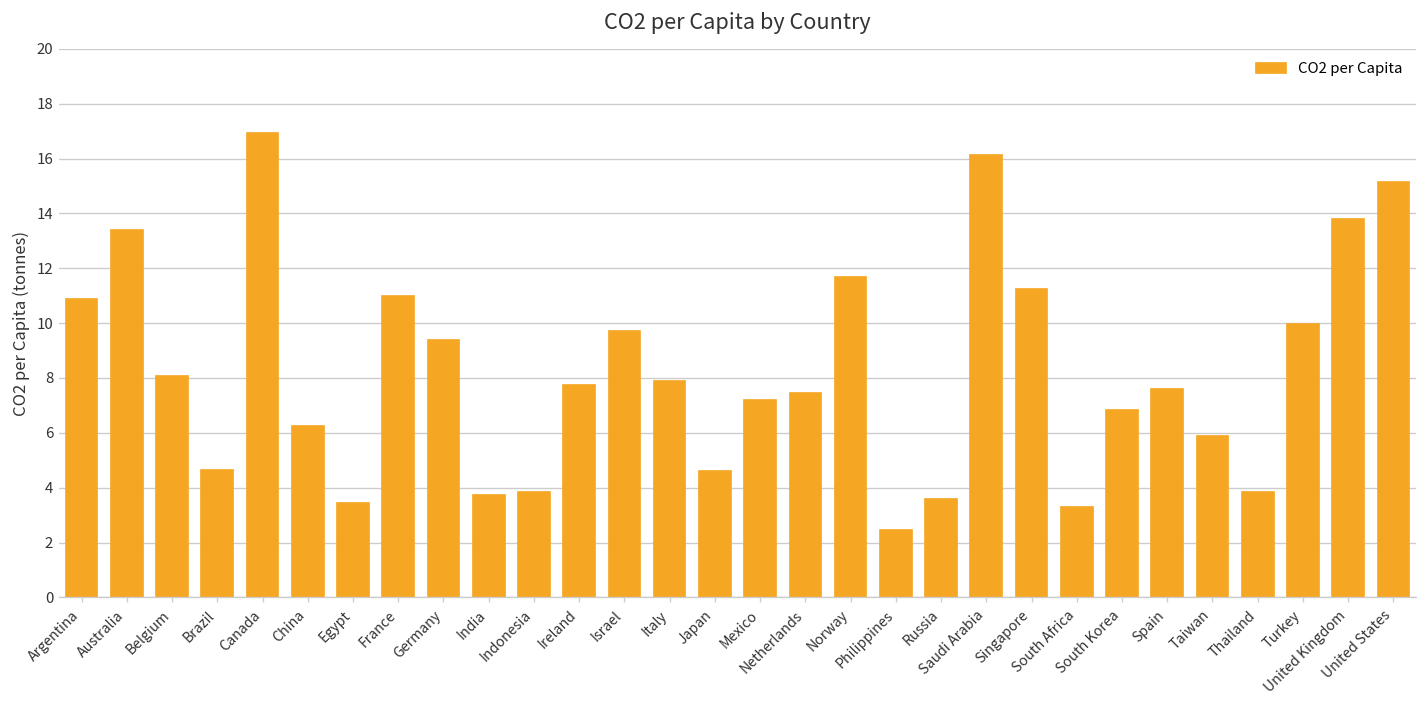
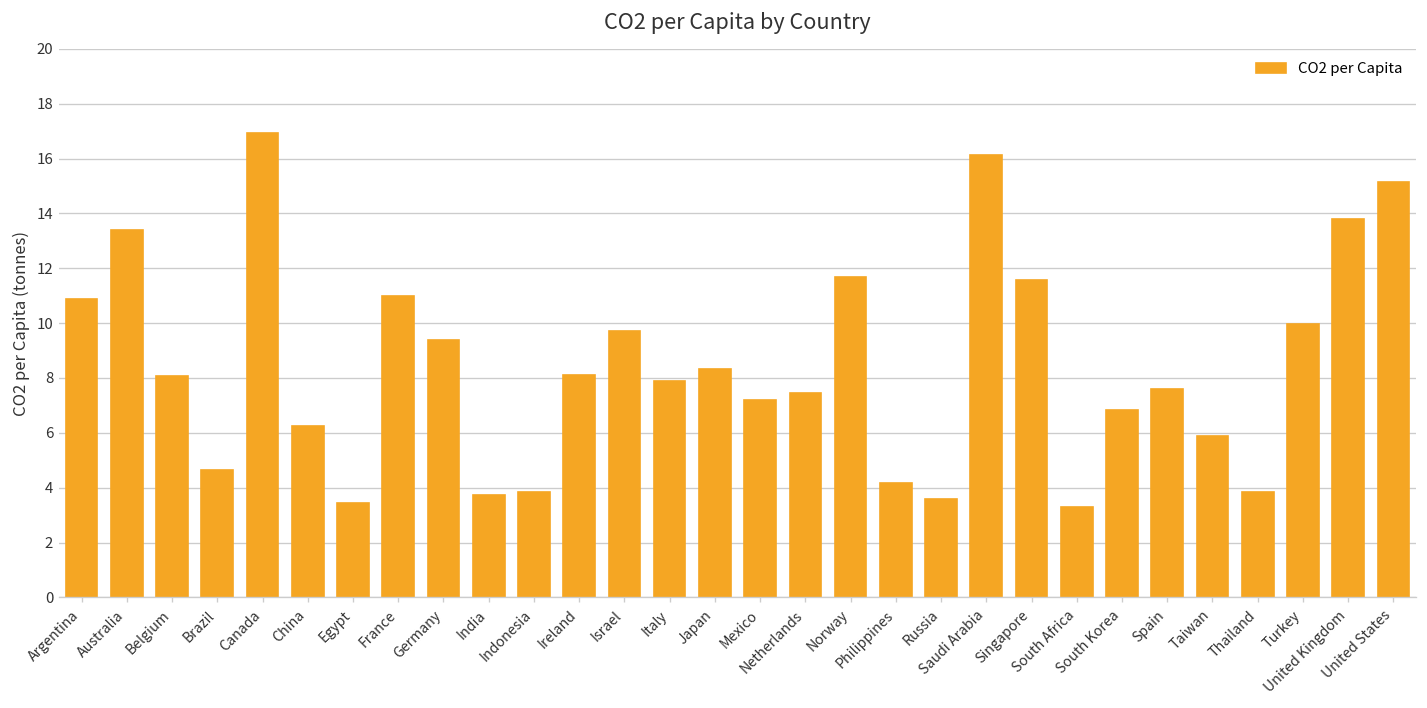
Ireland: 7.8 -> 8.1
Japan: 4.6 -> 8.3
Philippines: 2.5 -> 4.2
Singapore: 11.2 -> 11.6
